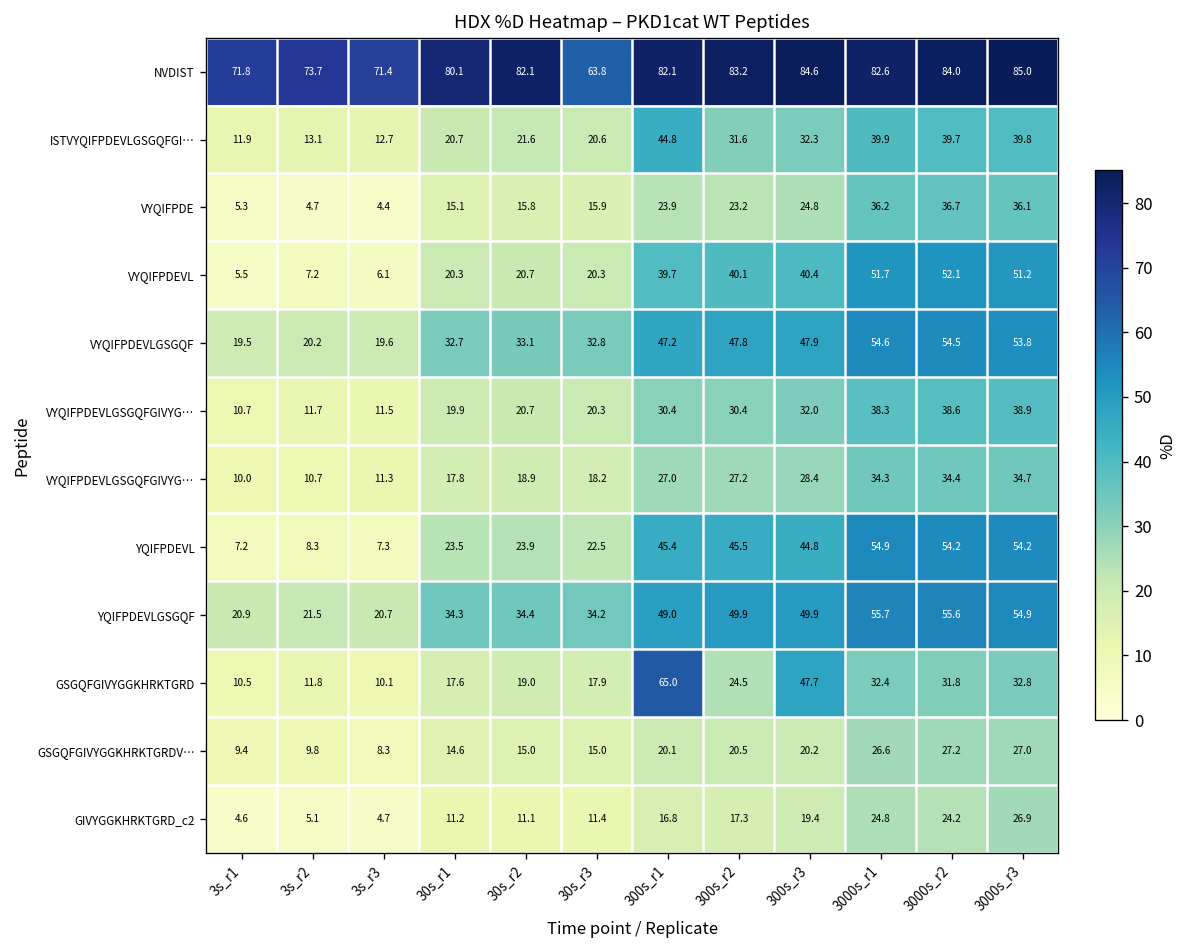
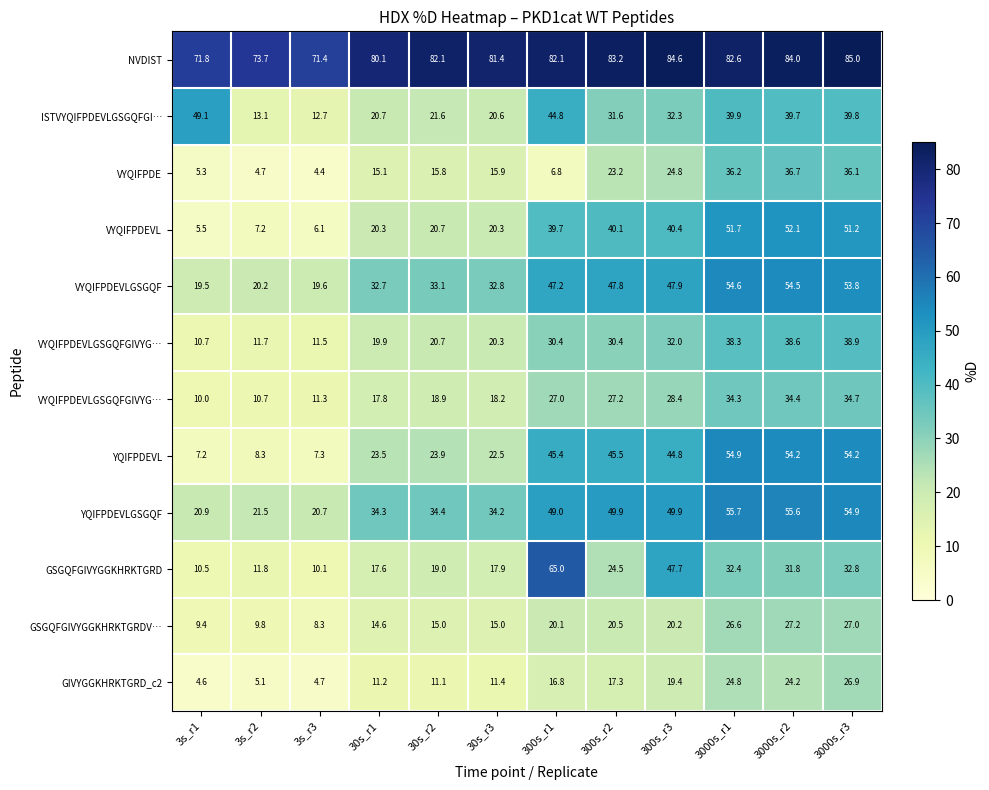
NVDIST, 30s_r3: 63.8 -> 81.4
ISTVYQIFPDEVLGSGQFGI…, 3s_r1: 11.9 -> 49.1
VYQIFPDE, 300s_r1: 23.9 -> 6.8
